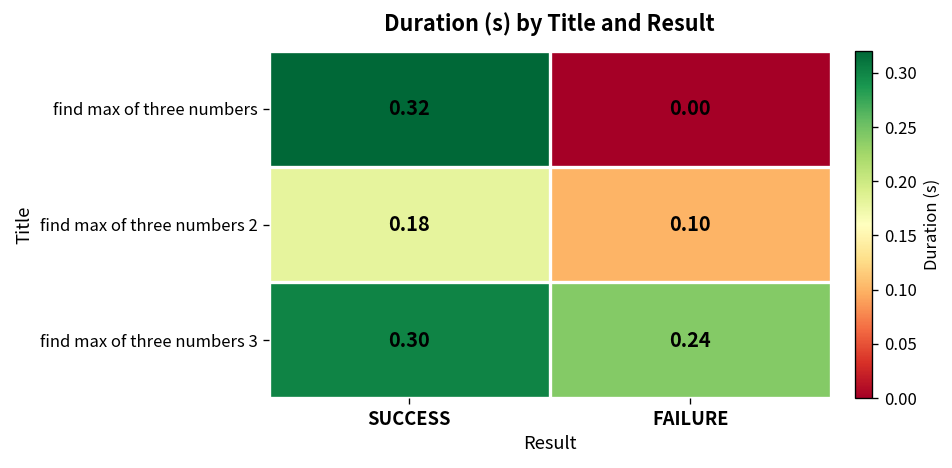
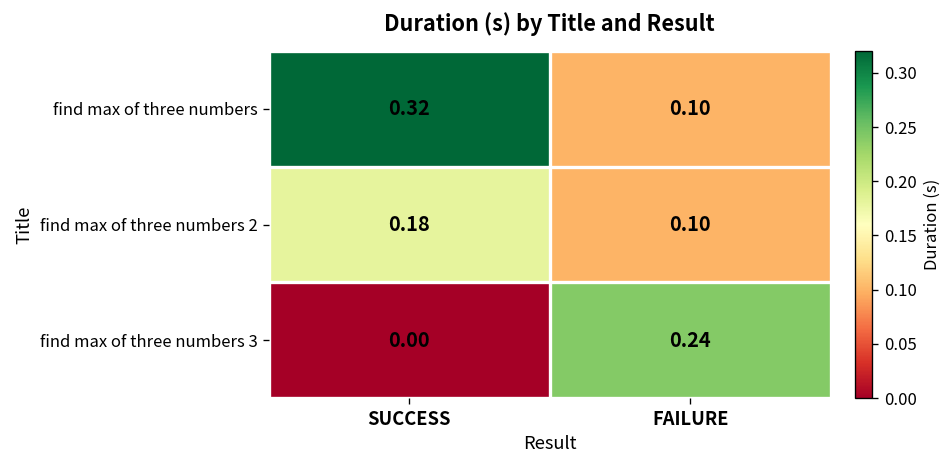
find max of three numbers, FAILURE: 0.00 -> 0.10
find max of three numbers 3, SUCCESS: 0.30 -> 0.00
